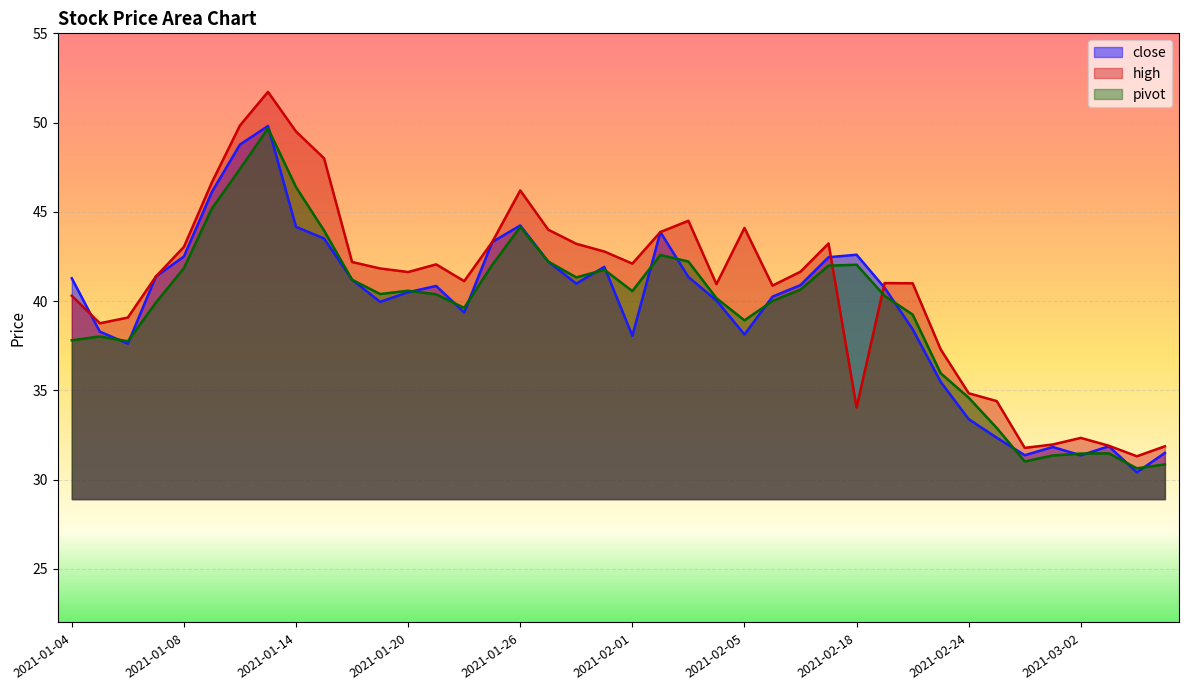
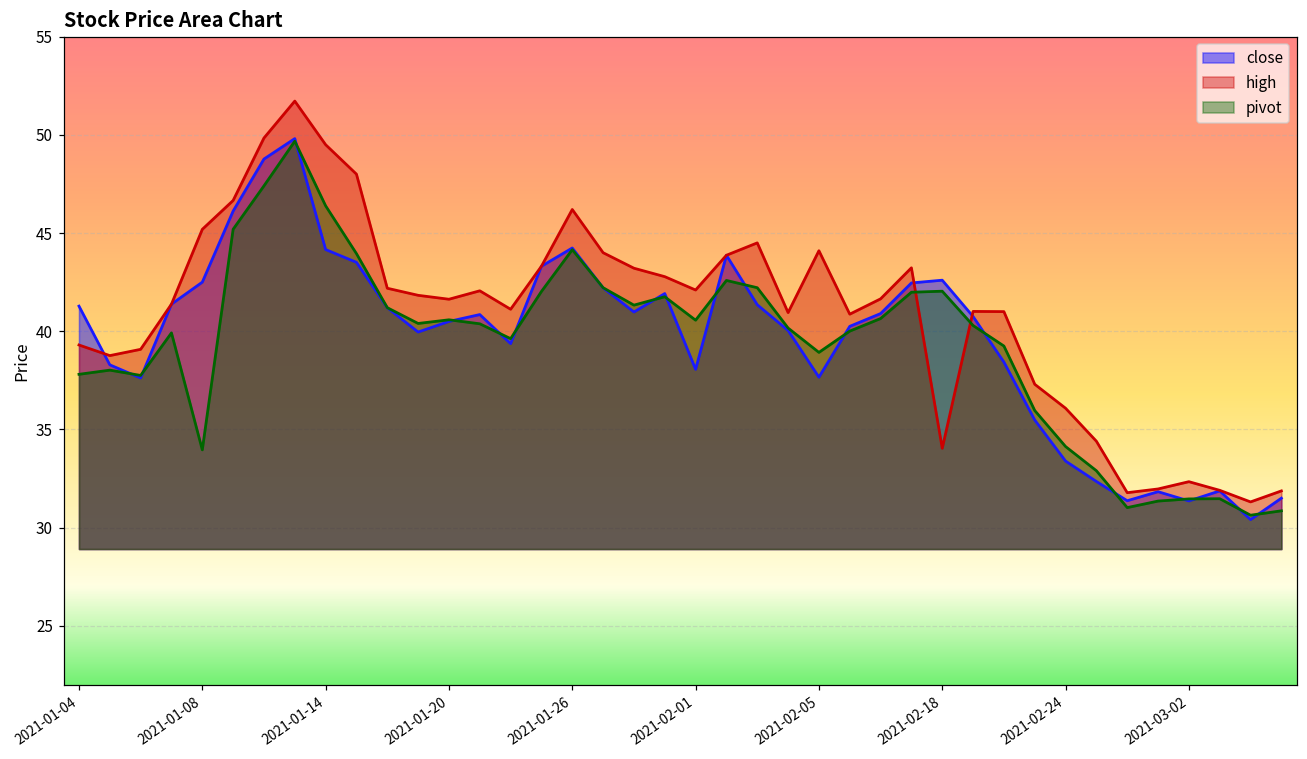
high, 2021-01-04: 40.3 -> 39.3
high, 2021-01-08: 43.0 -> 45.2
pivot, 2021-01-08: 41.8 -> 34.0
close, 2021-02-05: 38.1 -> 37.7
high, 2021-02-24: 34.8 -> 36.1
pivot, 2021-02-24: 34.6 -> 34.1
